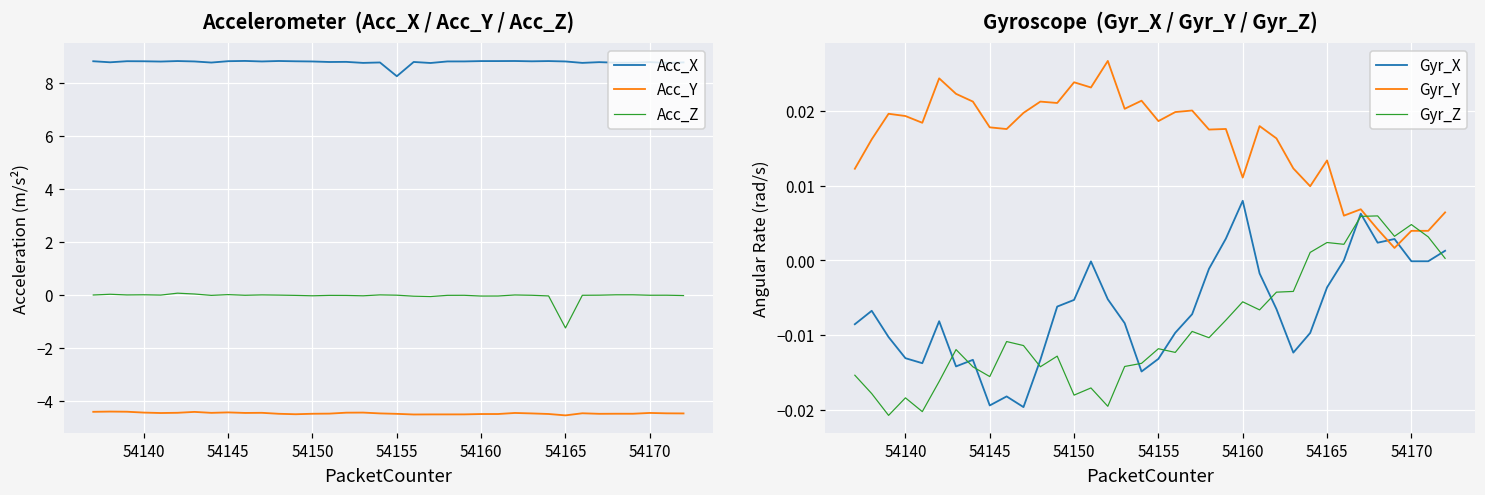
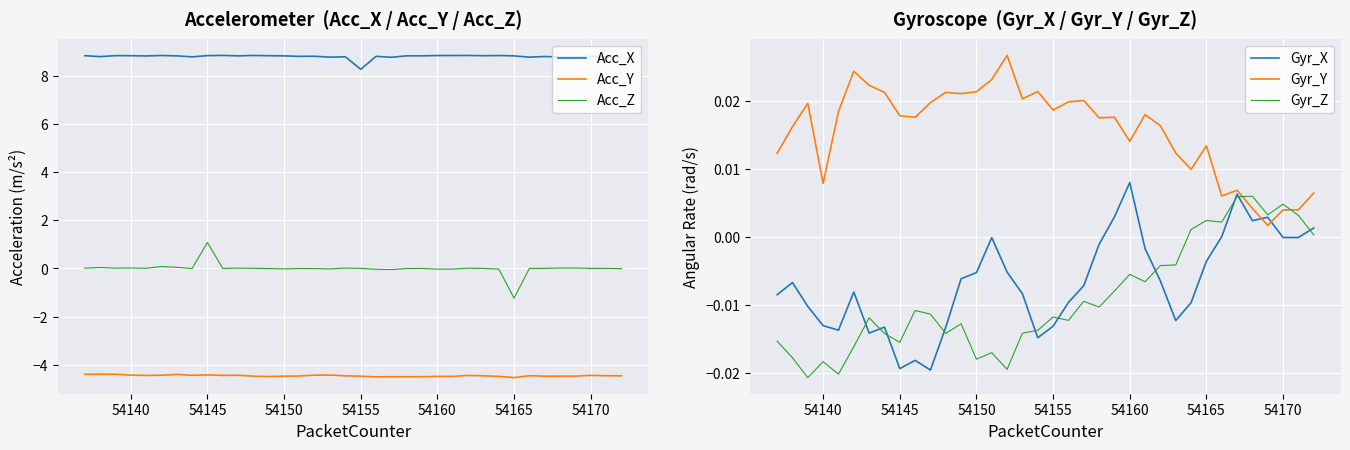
Accelerometer (Acc_X / Acc_Y / Acc_Z), Acc_Z, 54145: 0.0 -> 1.1
Gyroscope (Gyr_X / Gyr_Y / Gyr_Z), Gyr_Y, 54140: 0.019 -> 0.008
Gyroscope (Gyr_X / Gyr_Y / Gyr_Z), Gyr_Y, 54150: 0.024 -> 0.021
Gyroscope (Gyr_X / Gyr_Y / Gyr_Z), Gyr_Y, 54160: 0.011 -> 0.014
